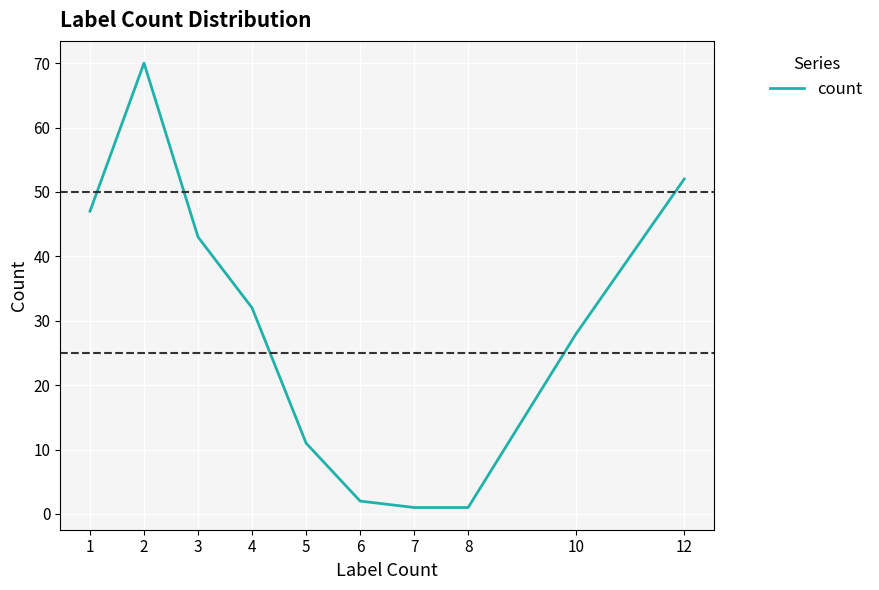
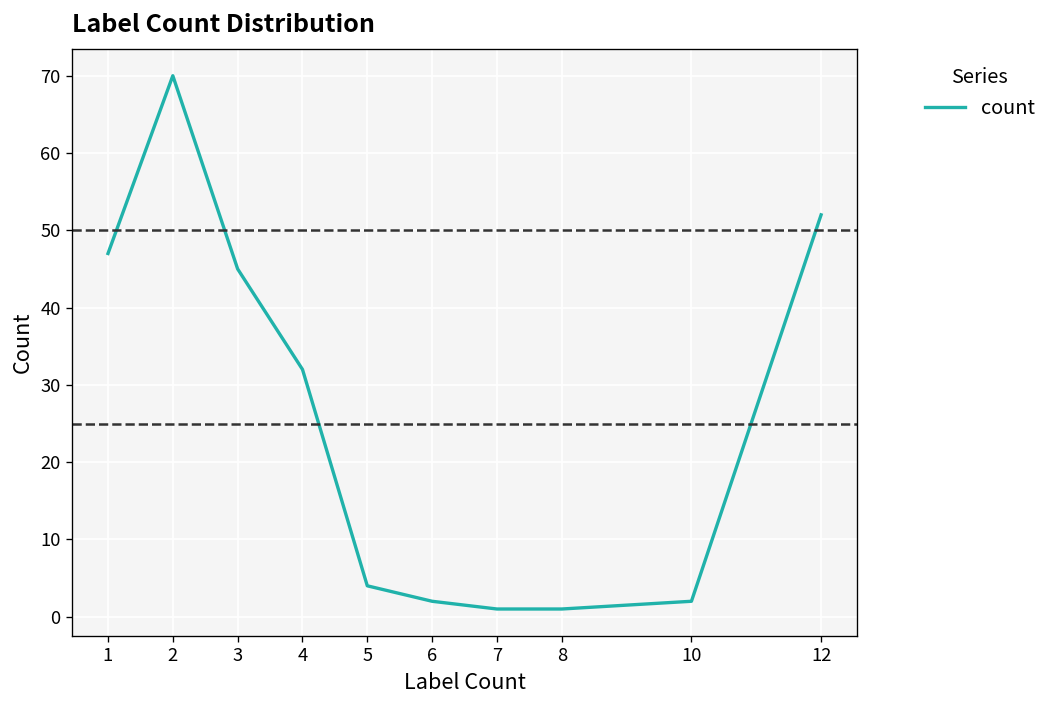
3: 43 -> 45
5: 11 -> 4
10: 28 -> 2
